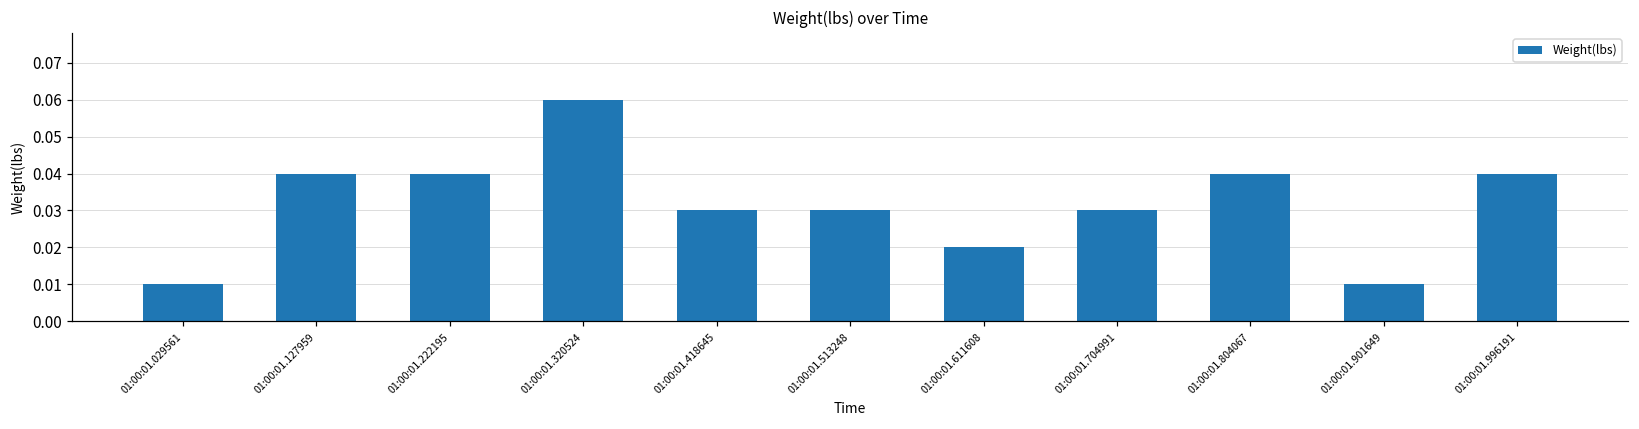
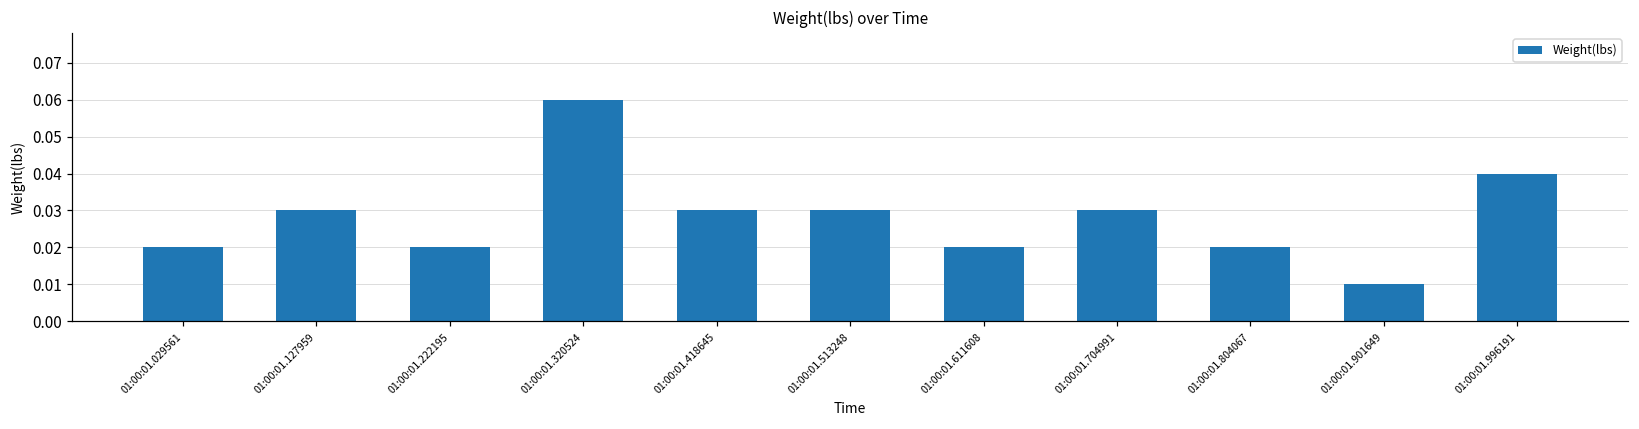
01:00:01.029561: 0.01 -> 0.02
01:00:01.127959: 0.04 -> 0.03
01:00:01.222195: 0.04 -> 0.02
01:00:01.804067: 0.04 -> 0.02
